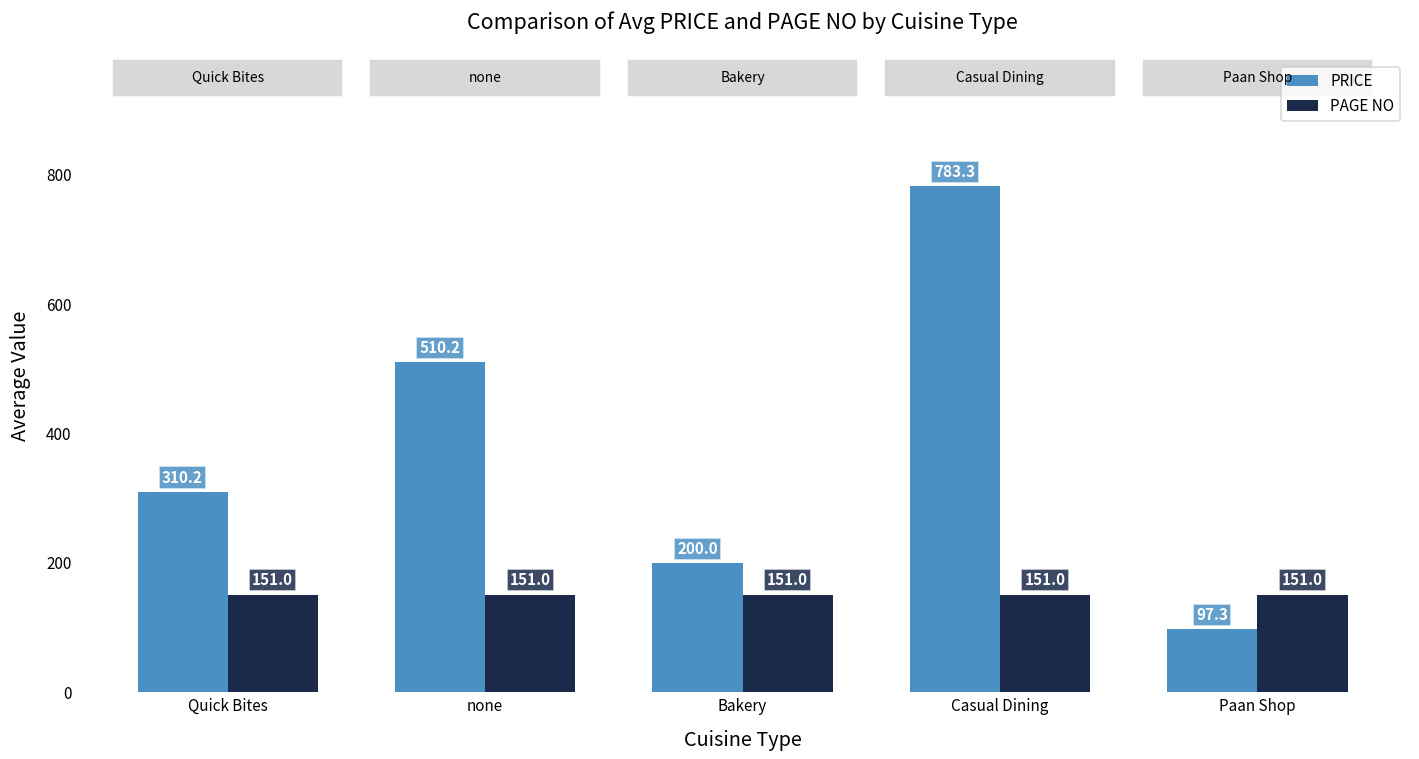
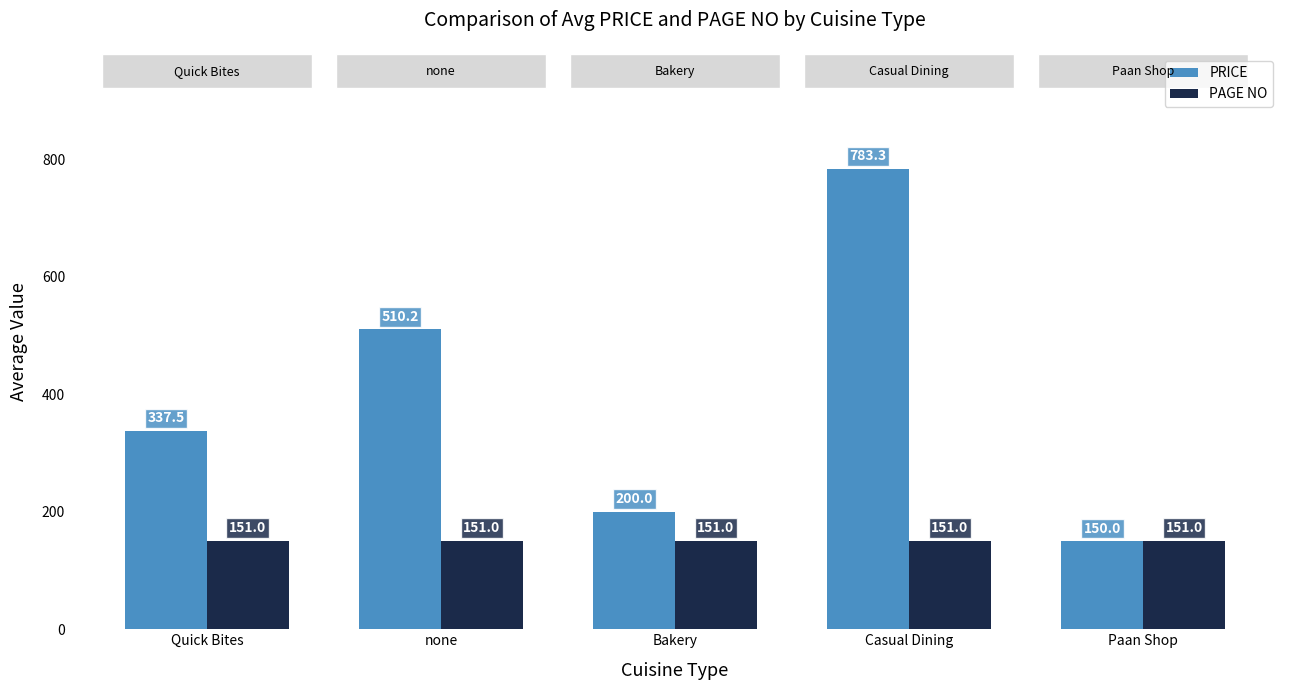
PRICE, Quick Bites: 310.2 -> 337.5
PRICE, Paan Shop: 97.3 -> 150.0
